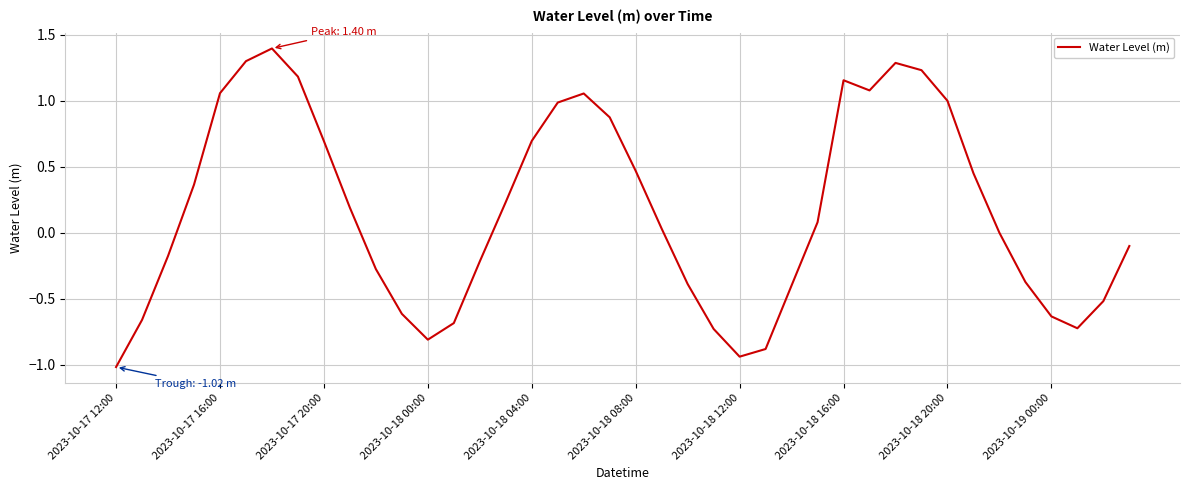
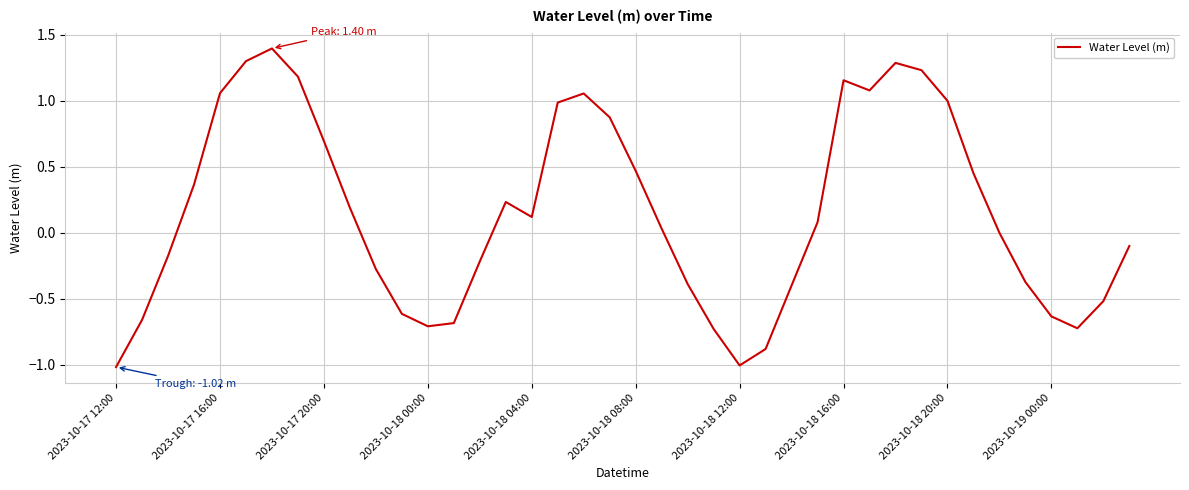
2023-10-18 00:00: -0.81 -> -0.71
2023-10-18 04:00: 0.69 -> 0.12
2023-10-18 12:00: -0.94 -> -1.01
